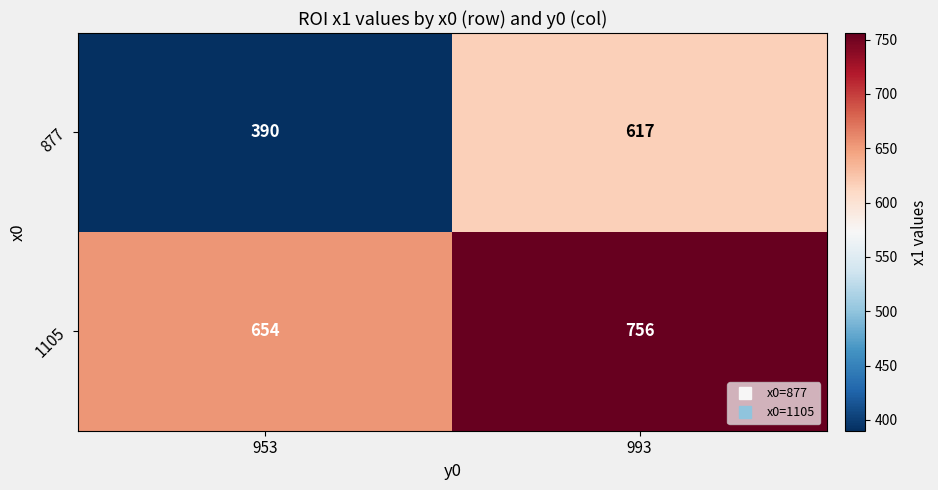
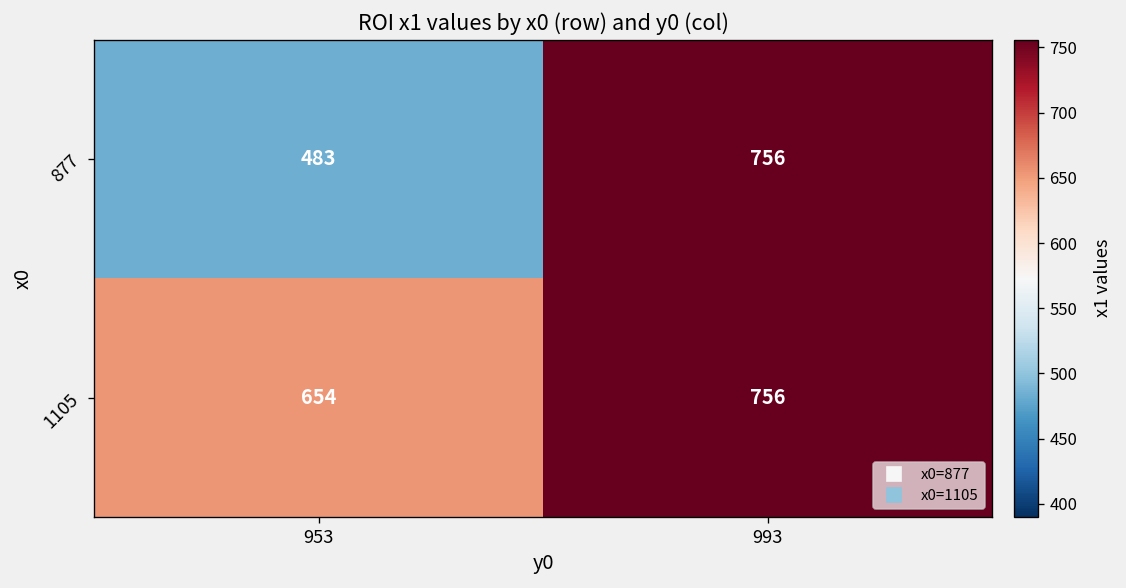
877, 953: 390 -> 483
877, 993: 617 -> 756
